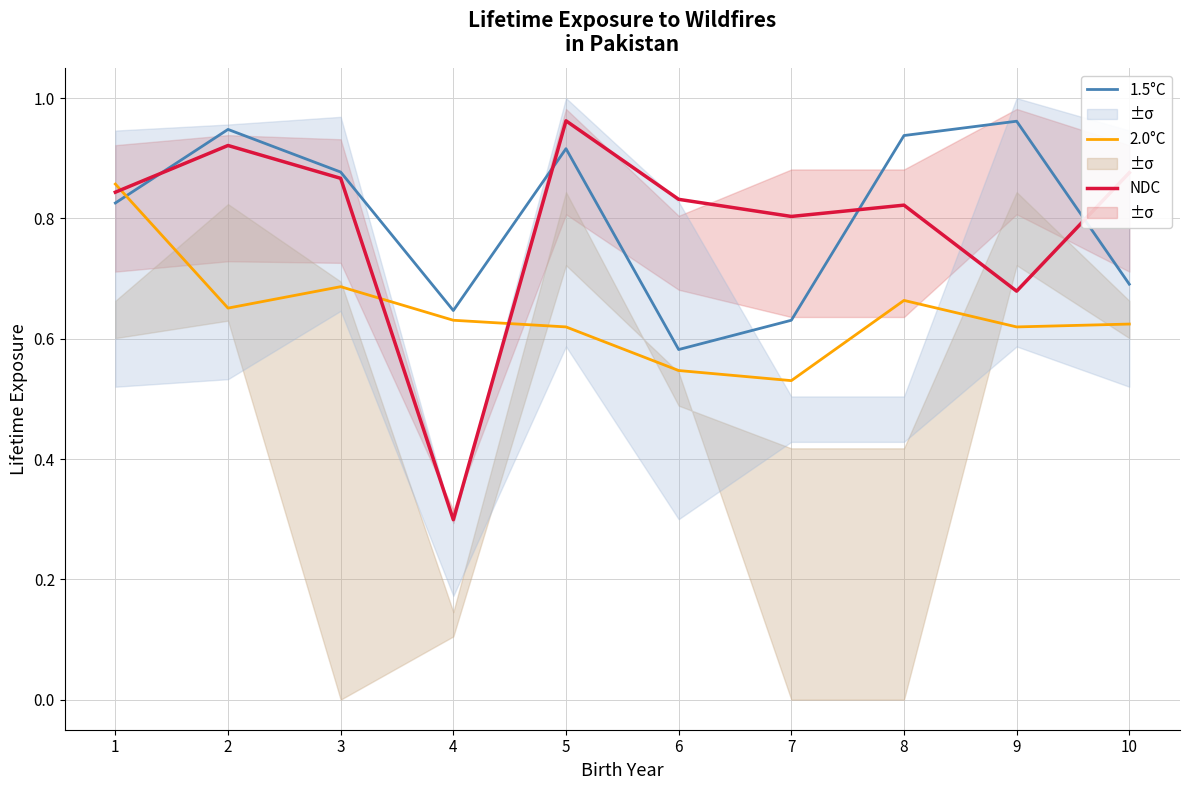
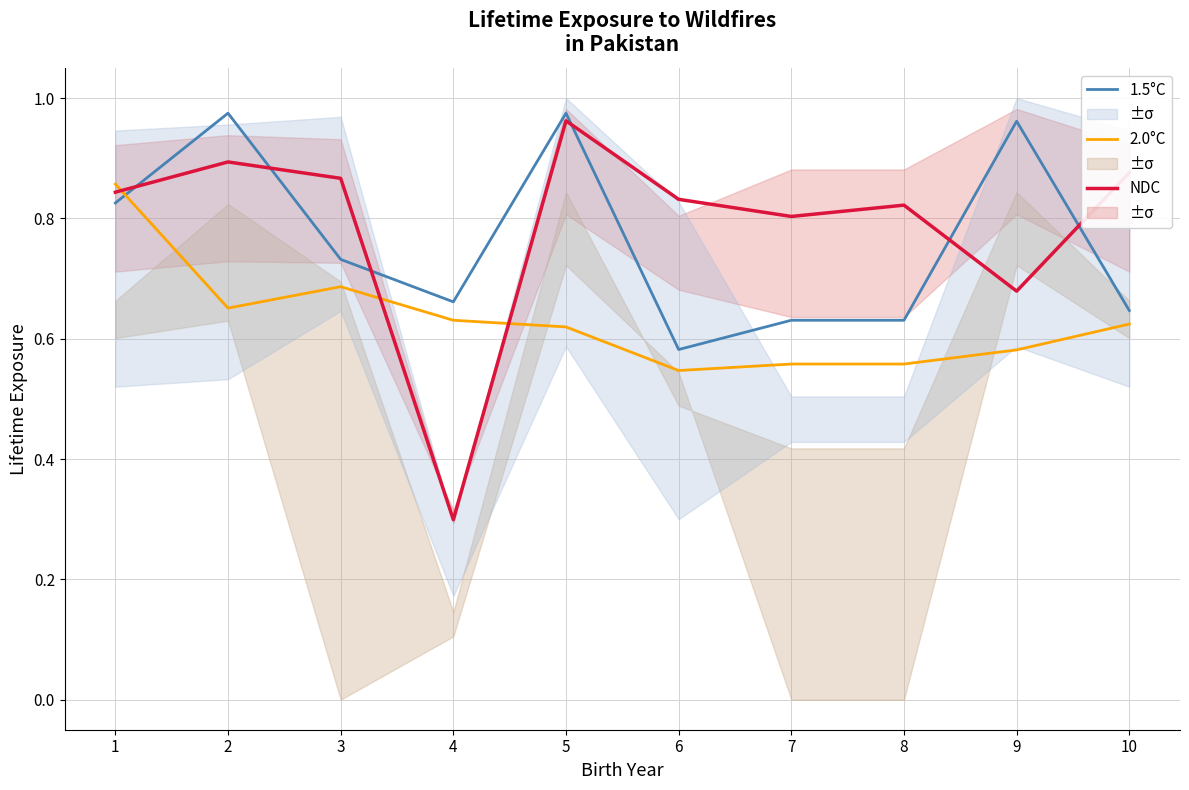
1.5°C, 2: 0.95 -> 0.98
NDC, 2: 0.92 -> 0.89
1.5°C, 3: 0.88 -> 0.73
1.5°C, 4: 0.65 -> 0.66
1.5°C, 5: 0.92 -> 0.98
2.0°C, 7: 0.53 -> 0.56
1.5°C, 8: 0.94 -> 0.63
2.0°C, 8: 0.66 -> 0.56
2.0°C, 9: 0.62 -> 0.58
1.5°C, 10: 0.69 -> 0.65
